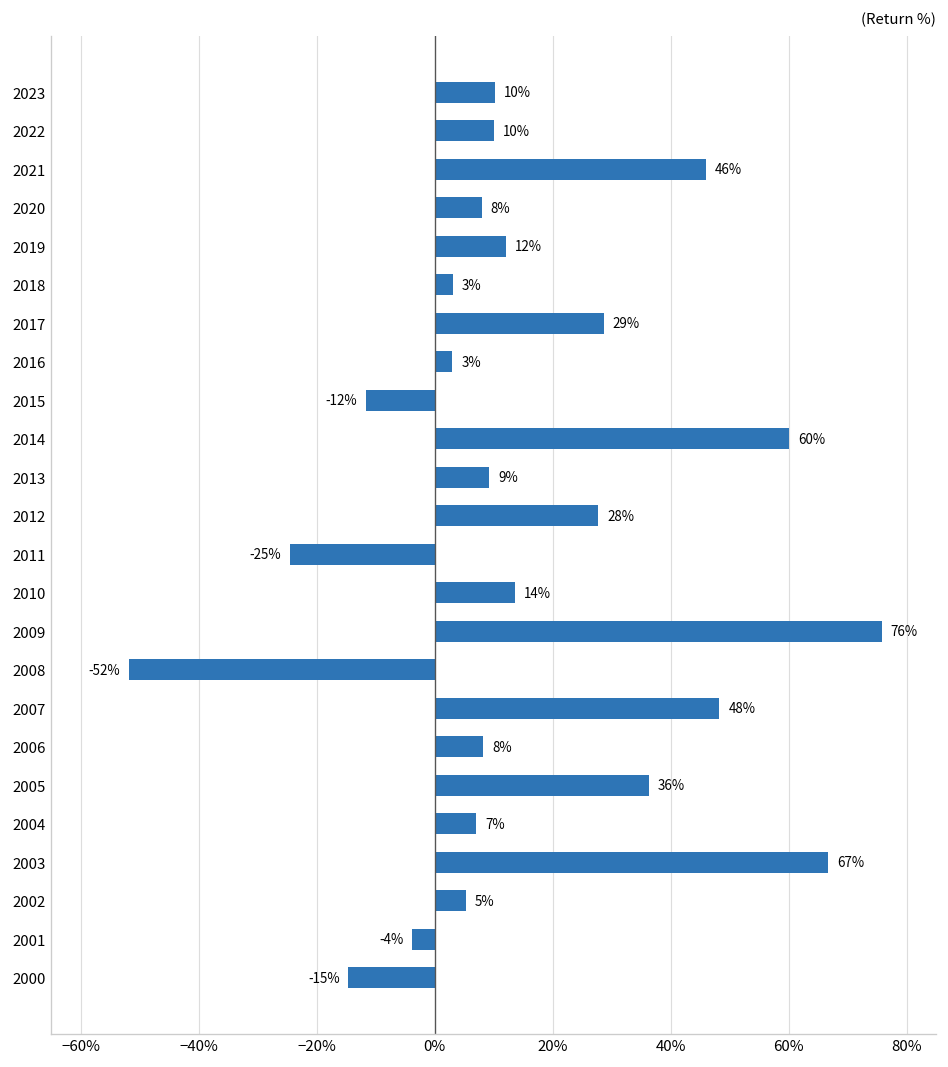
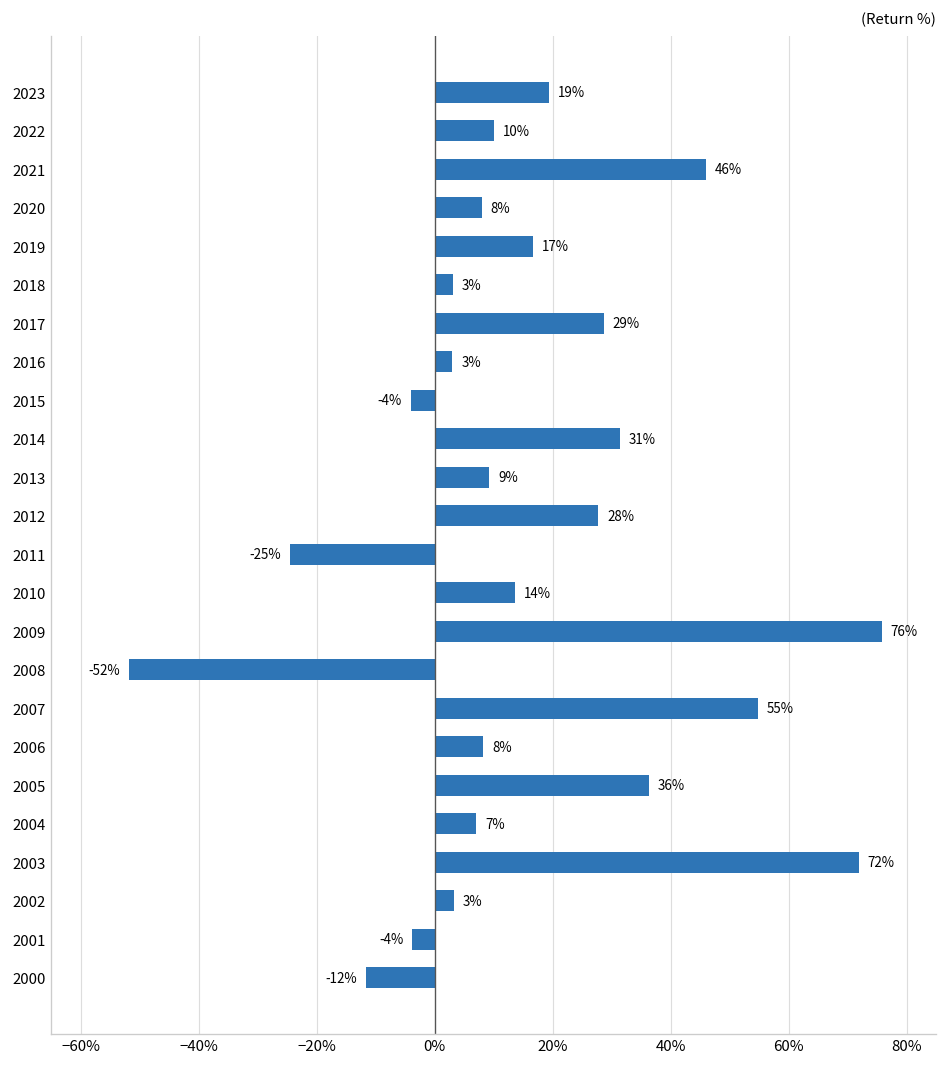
2023: 10% -> 19%
2019: 12% -> 17%
2015: -12% -> -4%
2014: 60% -> 31%
2007: 48% -> 55%
2003: 67% -> 72%
2002: 5% -> 3%
2000: -15% -> -12%
